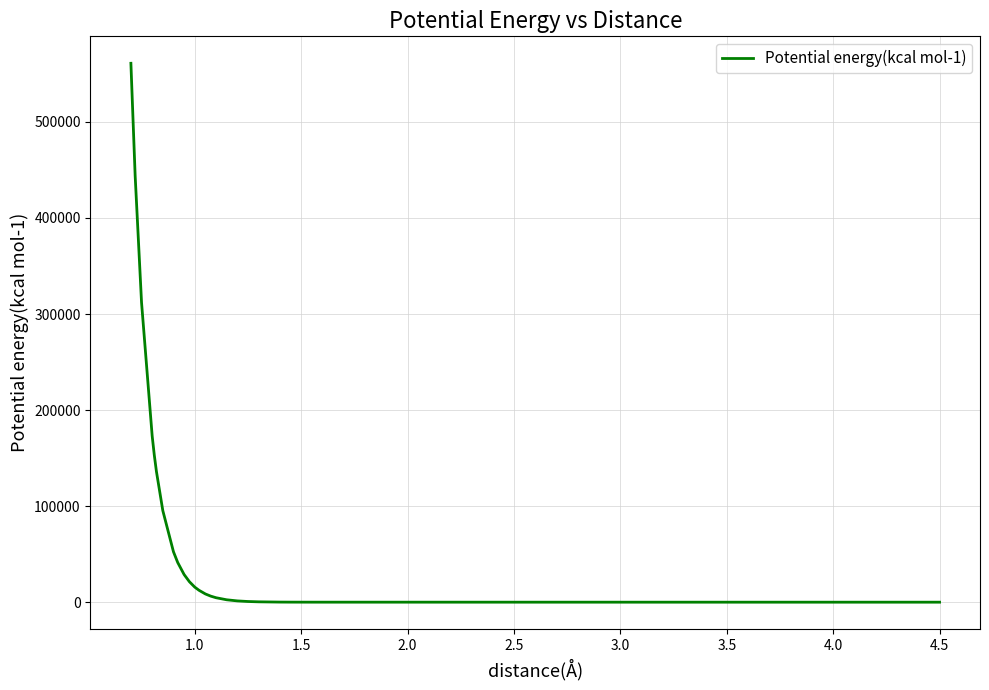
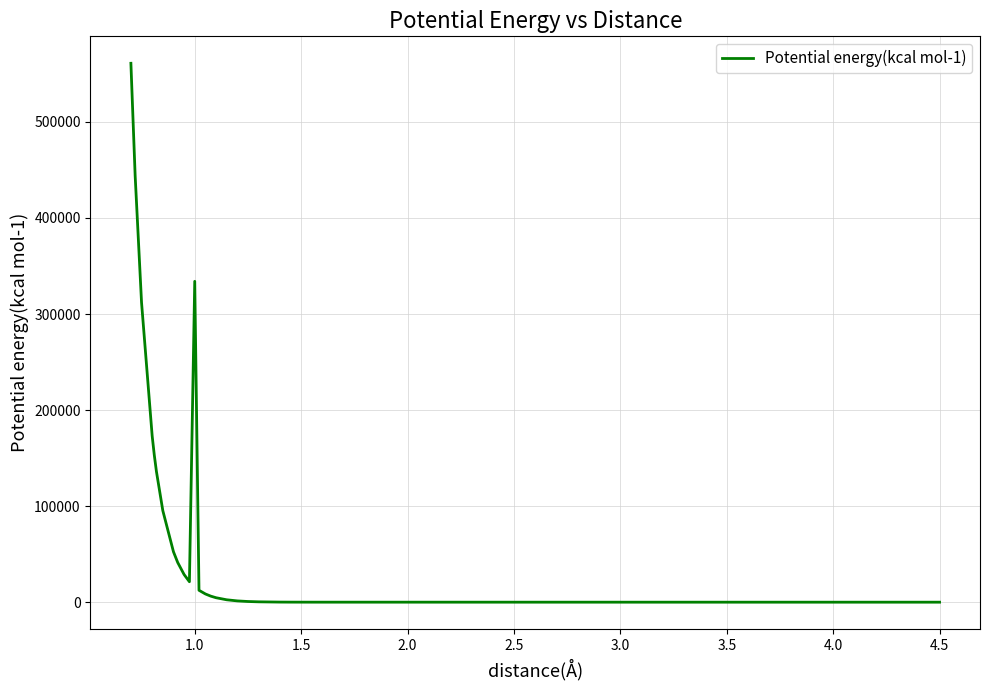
1.0: 20000 -> 330000
